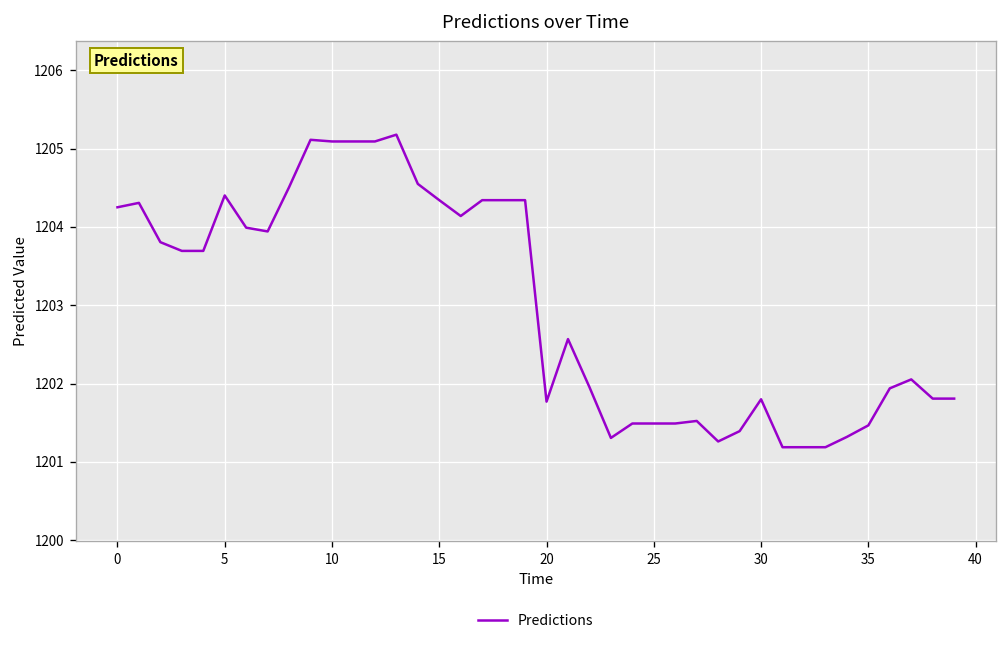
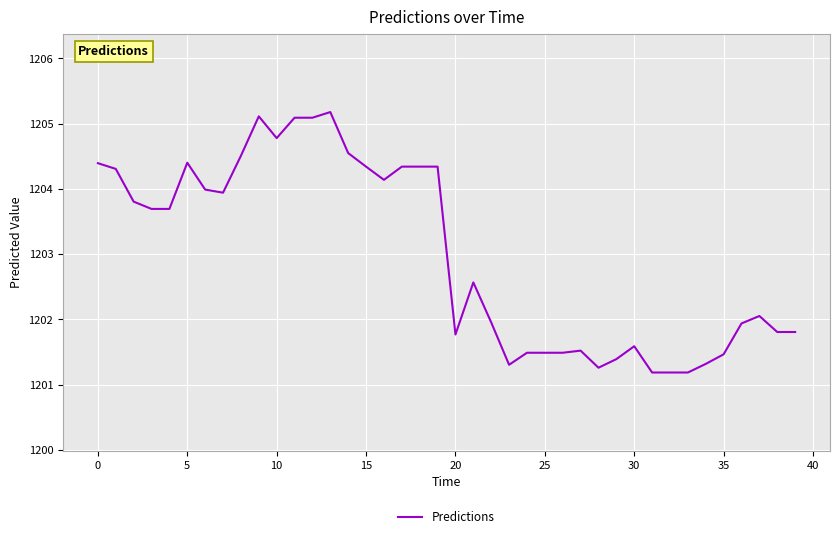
0: 1204.3 -> 1204.4
10: 1205.1 -> 1204.8
30: 1201.8 -> 1201.6
